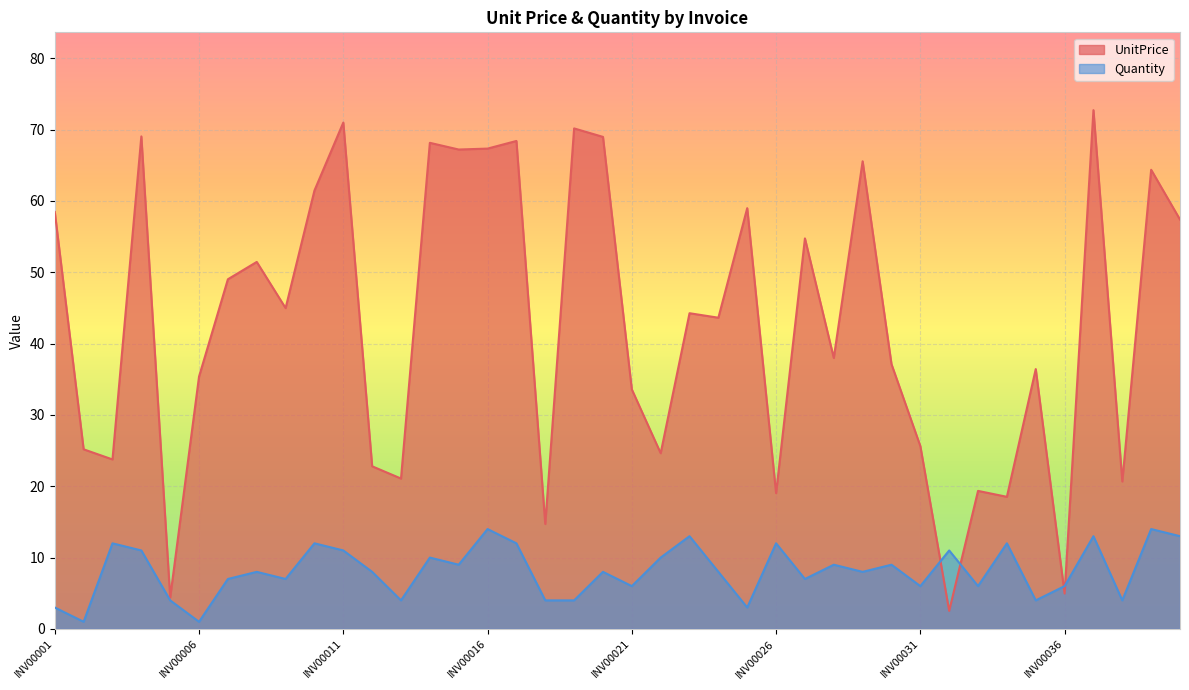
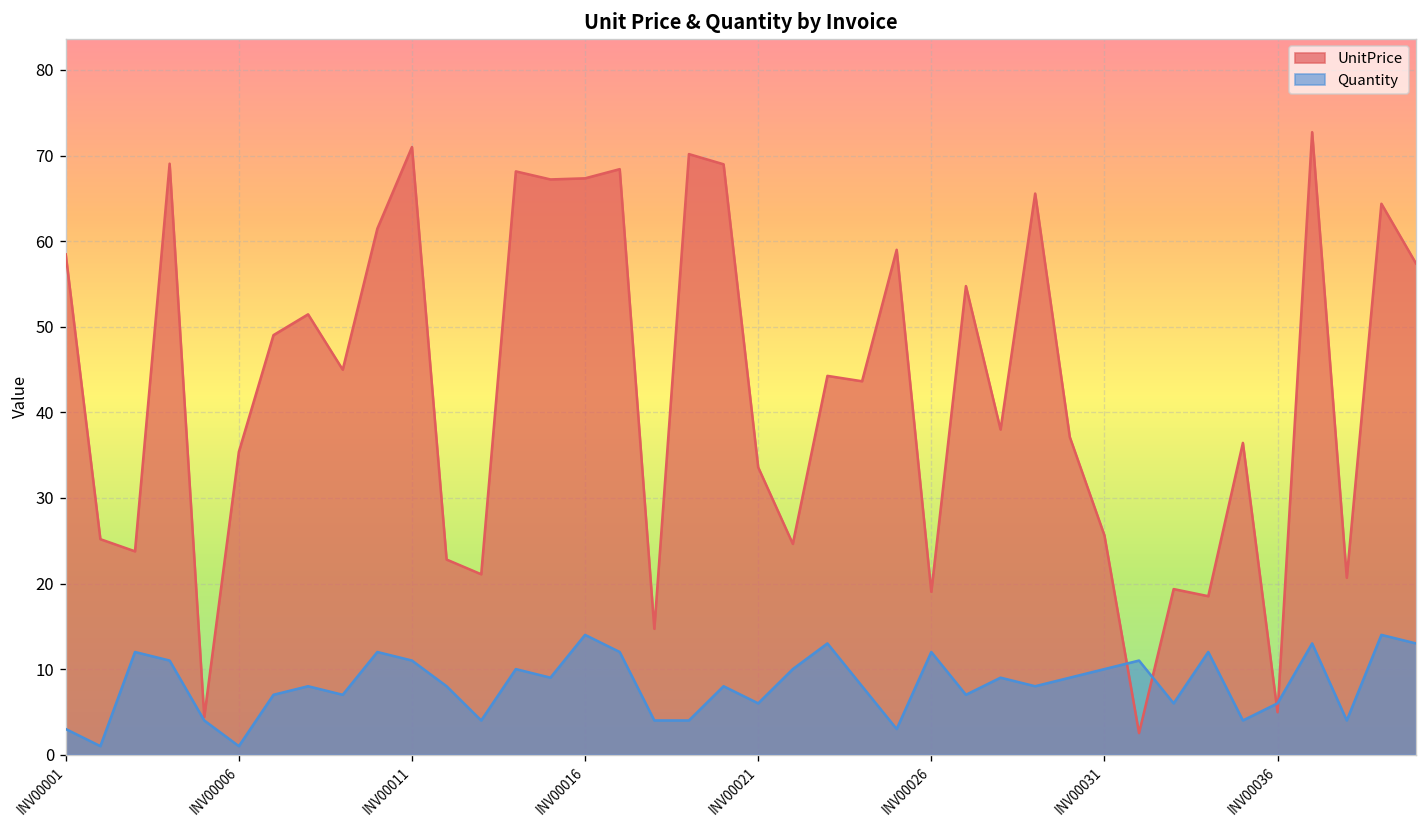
Quantity, INV00031: 6 -> 10
